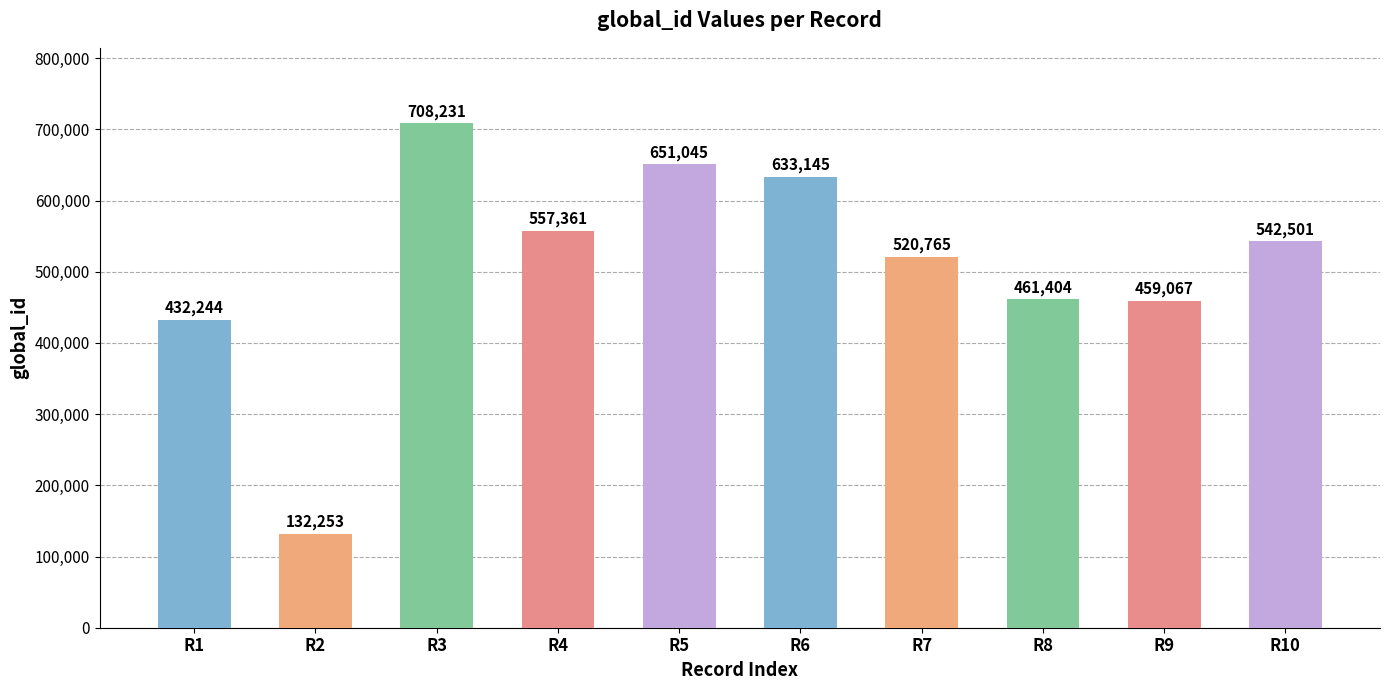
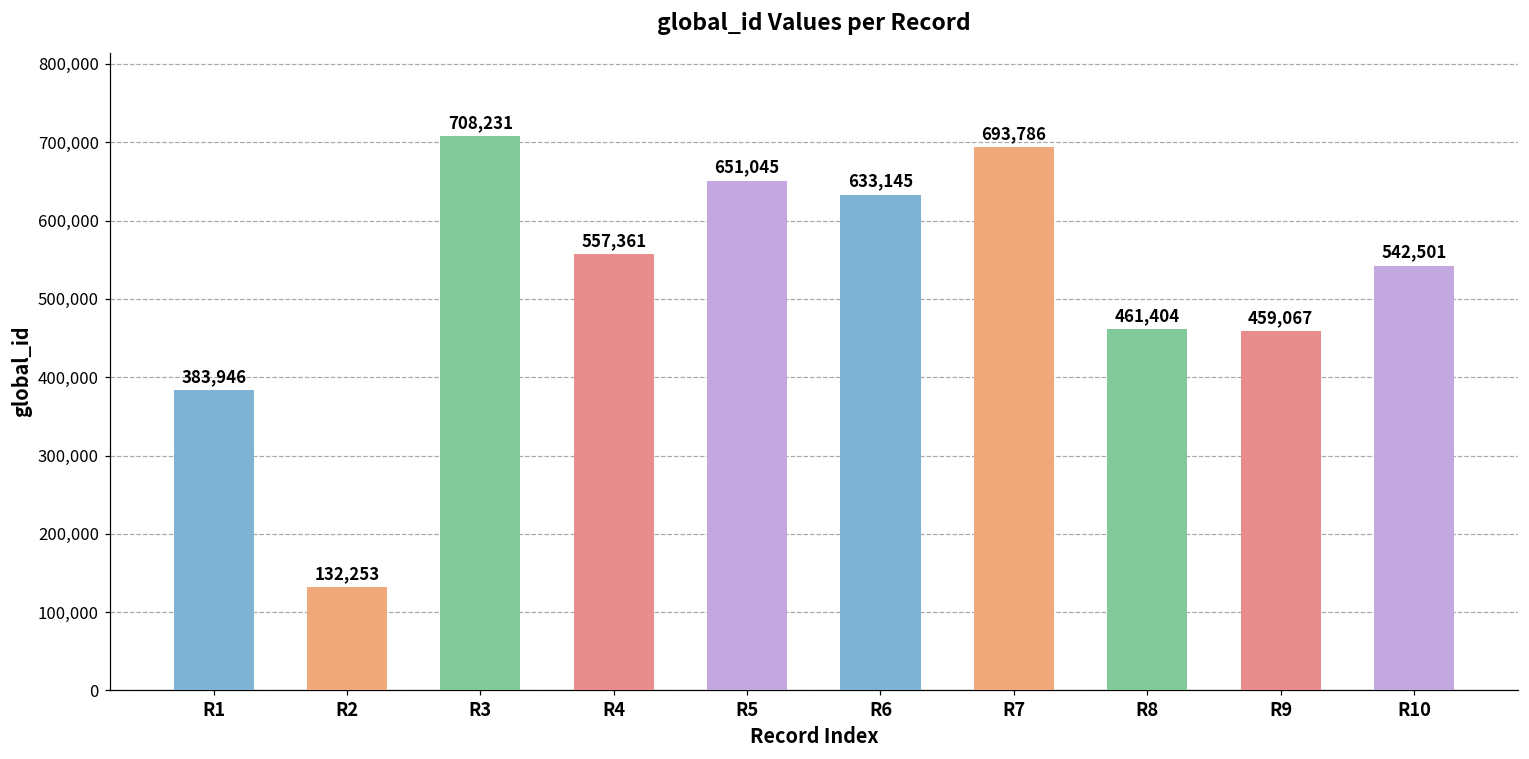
R1: 432,244 -> 383,946
R7: 520,765 -> 693,786
